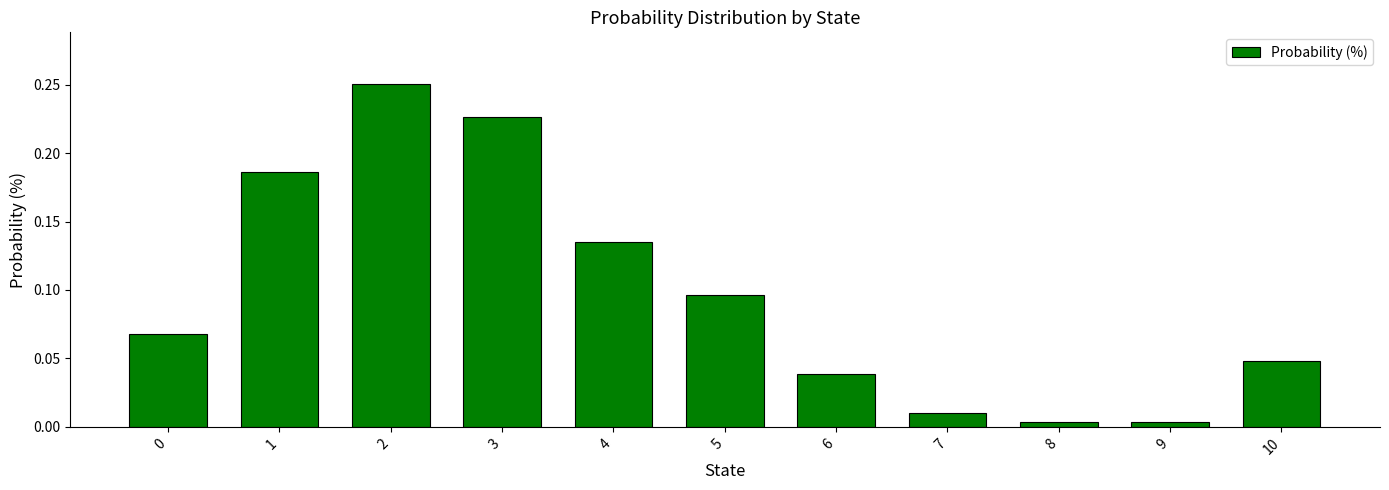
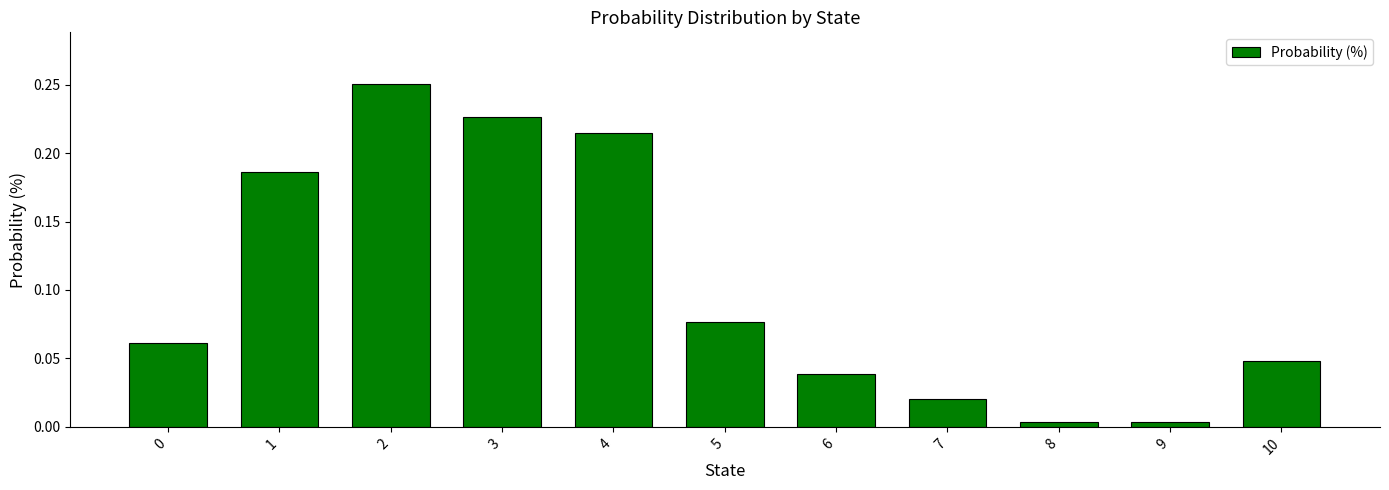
0: 0.068 -> 0.061
4: 0.135 -> 0.215
5: 0.096 -> 0.076
7: 0.01 -> 0.02
